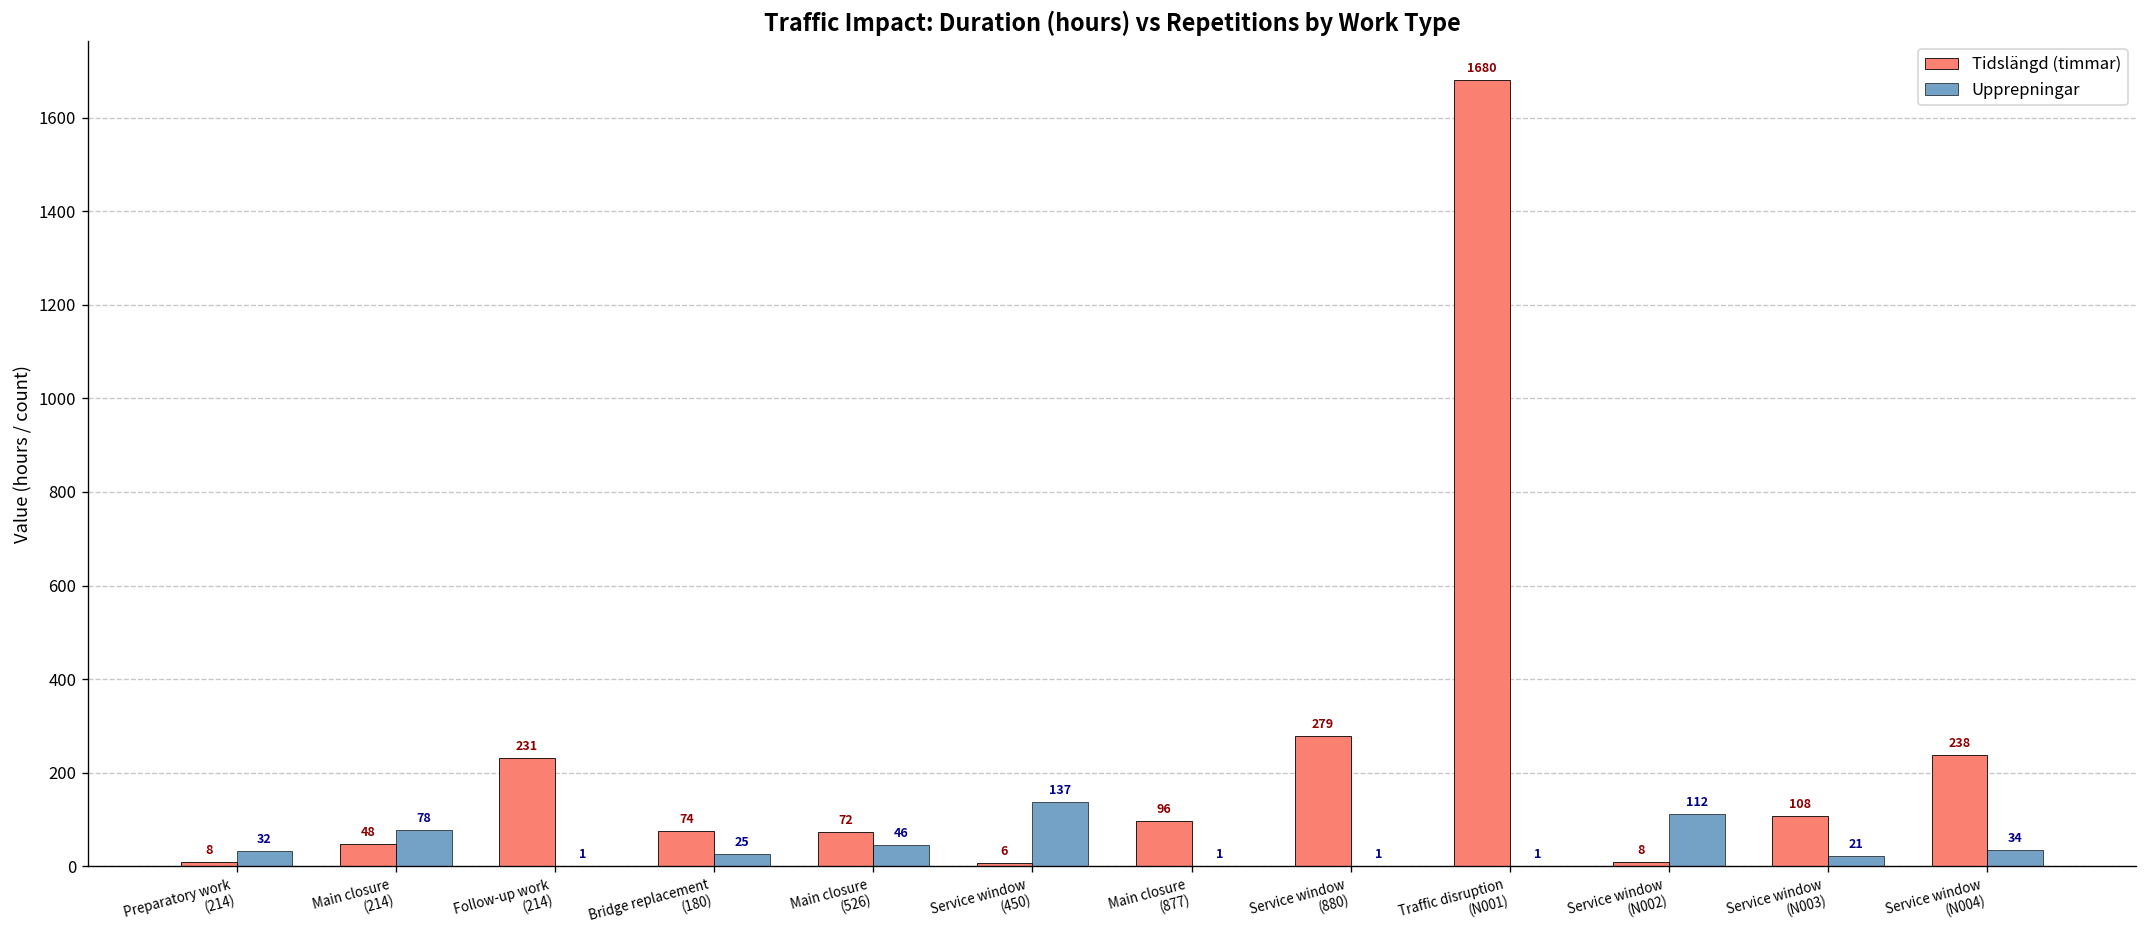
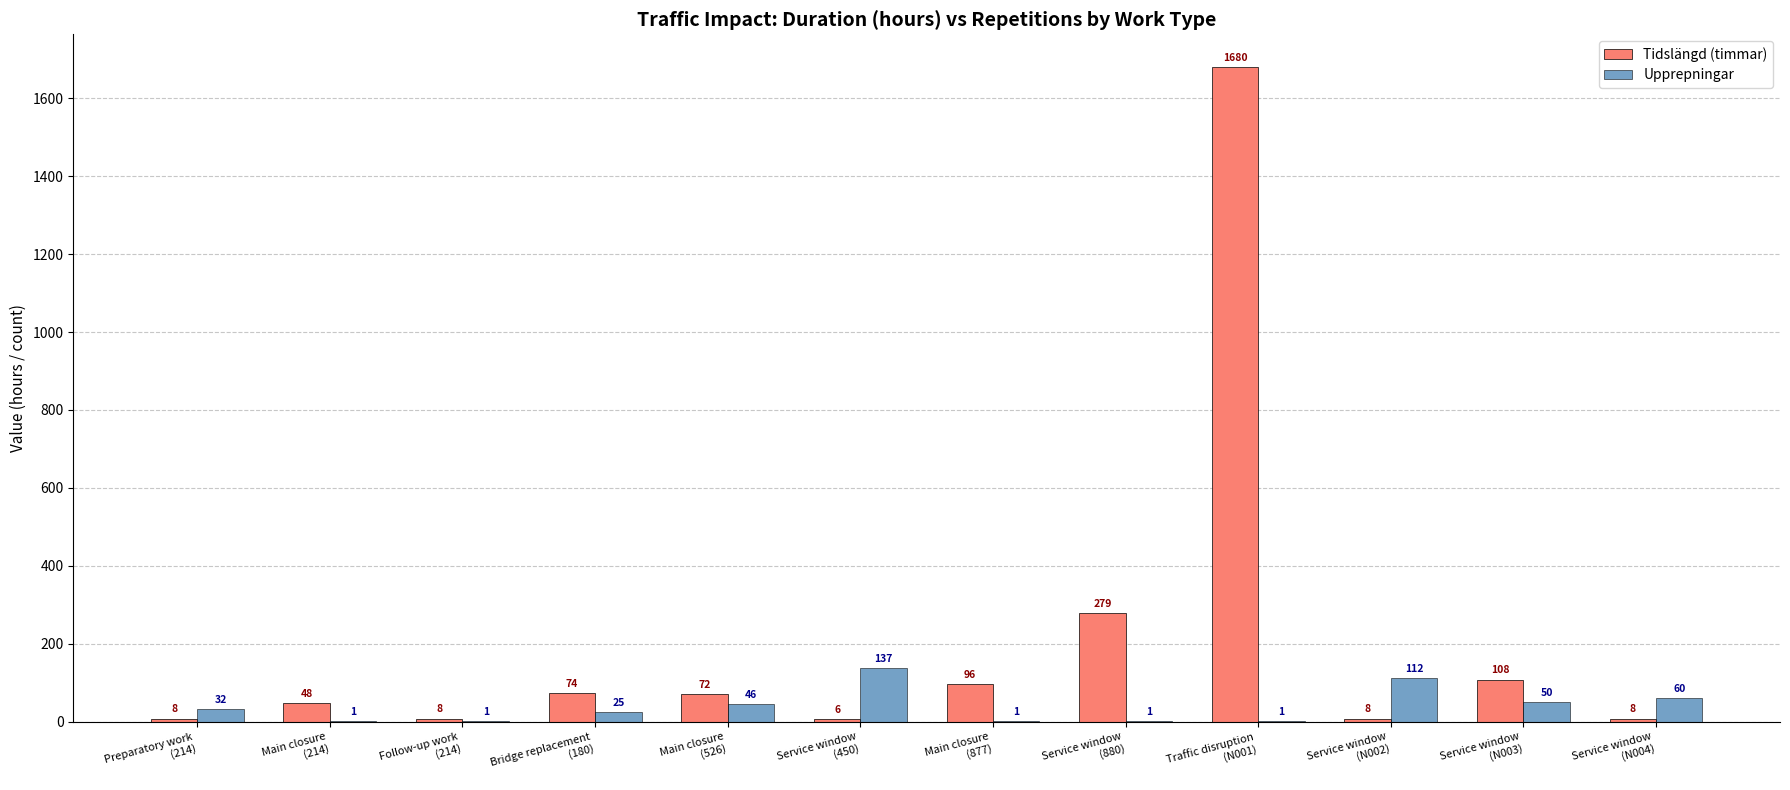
Upprepningar, Main closure (214): 78 -> 1
Tidslängd (timmar), Follow-up work (214): 231 -> 8
Upprepningar, Service window (N003): 21 -> 50
Tidslängd (timmar), Service window (N004): 238 -> 8
Upprepningar, Service window (N004): 34 -> 60
